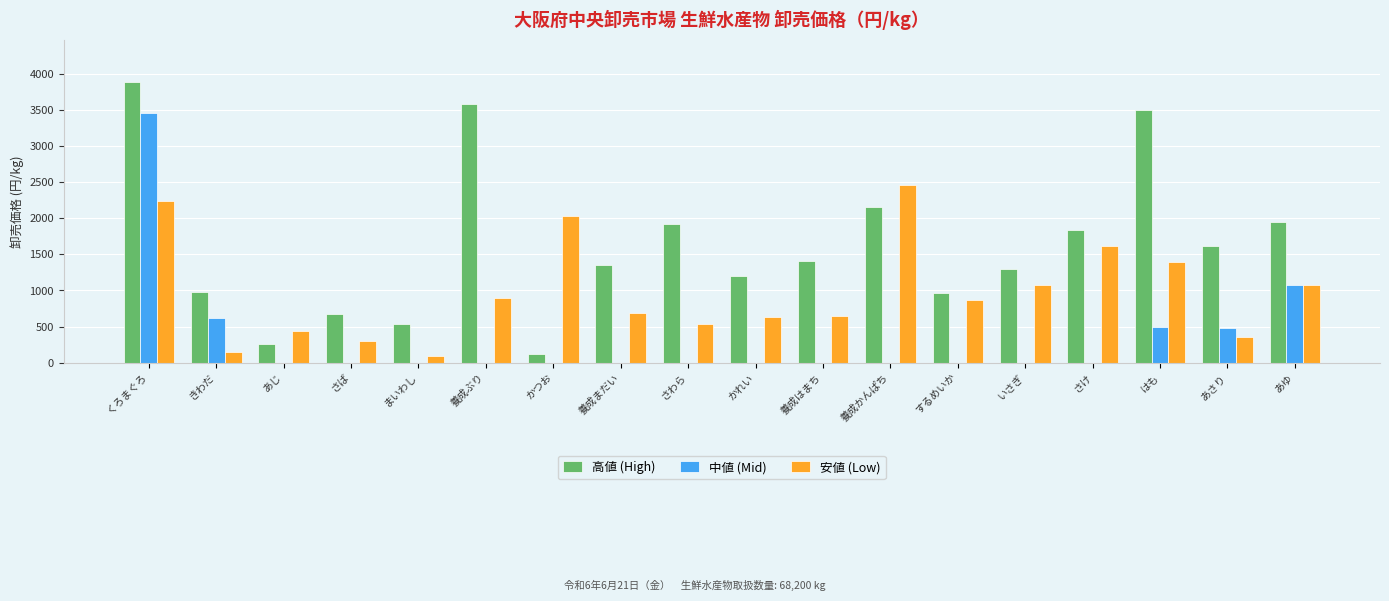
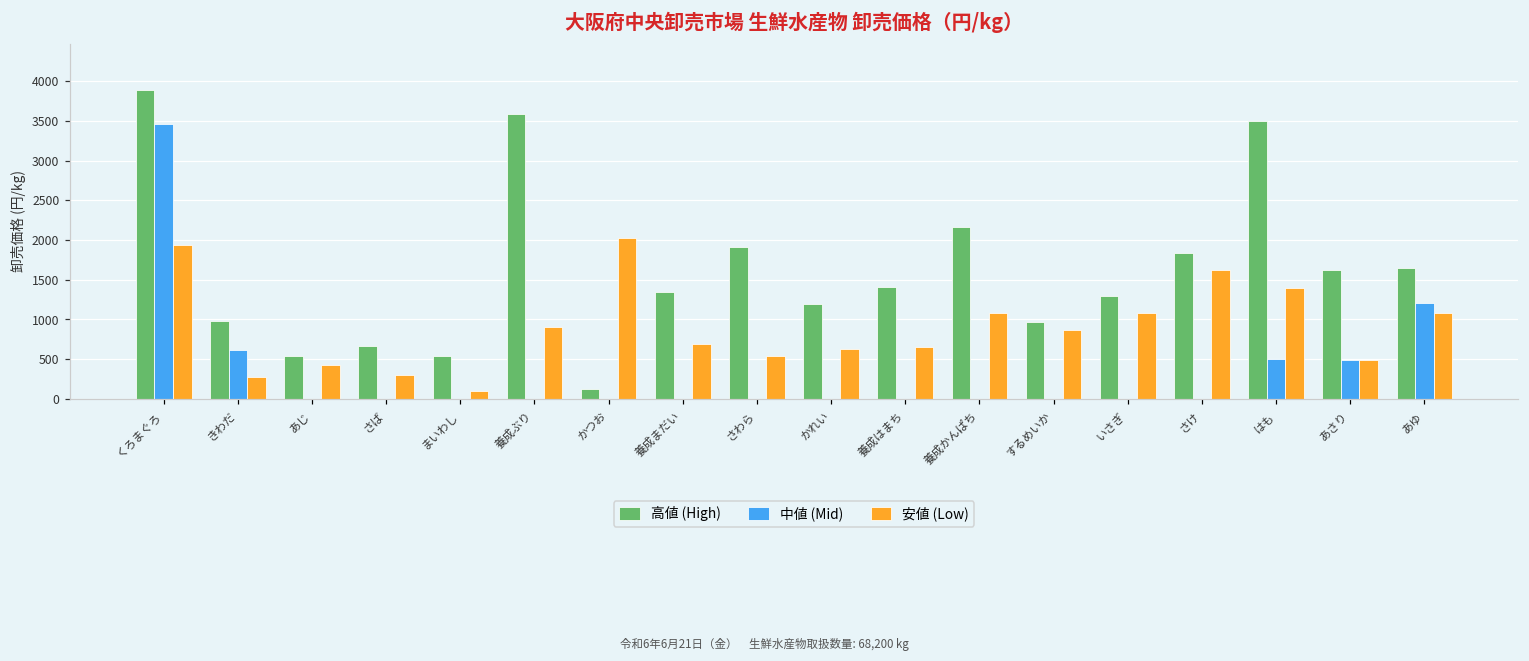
安値 (Low), くろまぐろ: 2200 -> 1900
安値 (Low), きわだ: 100 -> 300
高値 (High), あじ: 300 -> 500
安値 (Low), 養成かんぱち: 2500 -> 1100
安値 (Low), あさり: 400 -> 500
高値 (High), あゆ: 1900 -> 1600
中値 (Mid), あゆ: 1100 -> 1200
